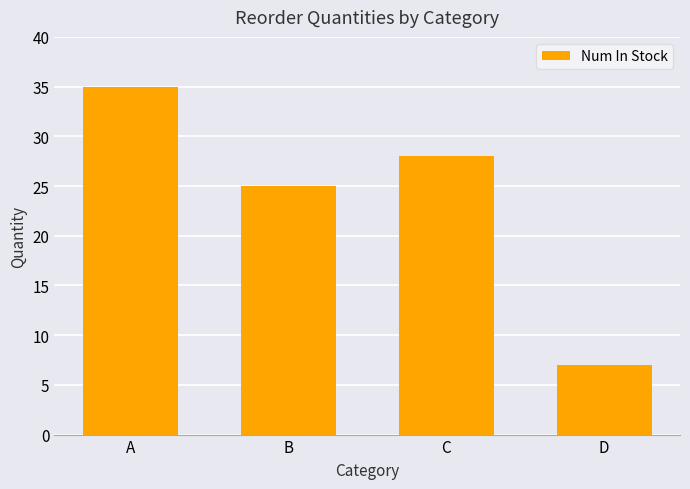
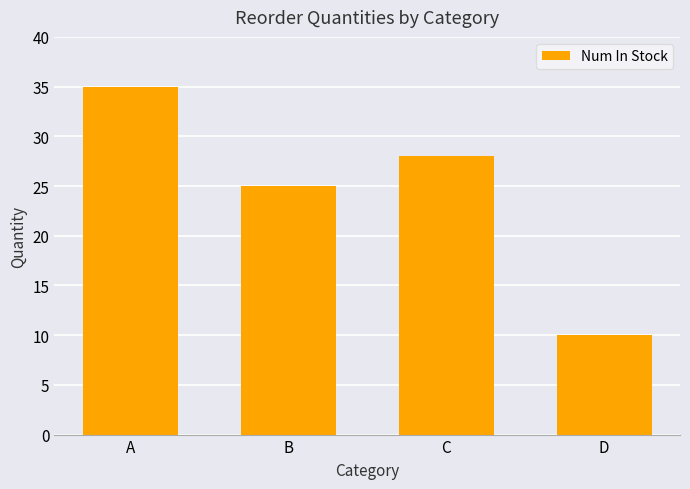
D: 7 -> 10
